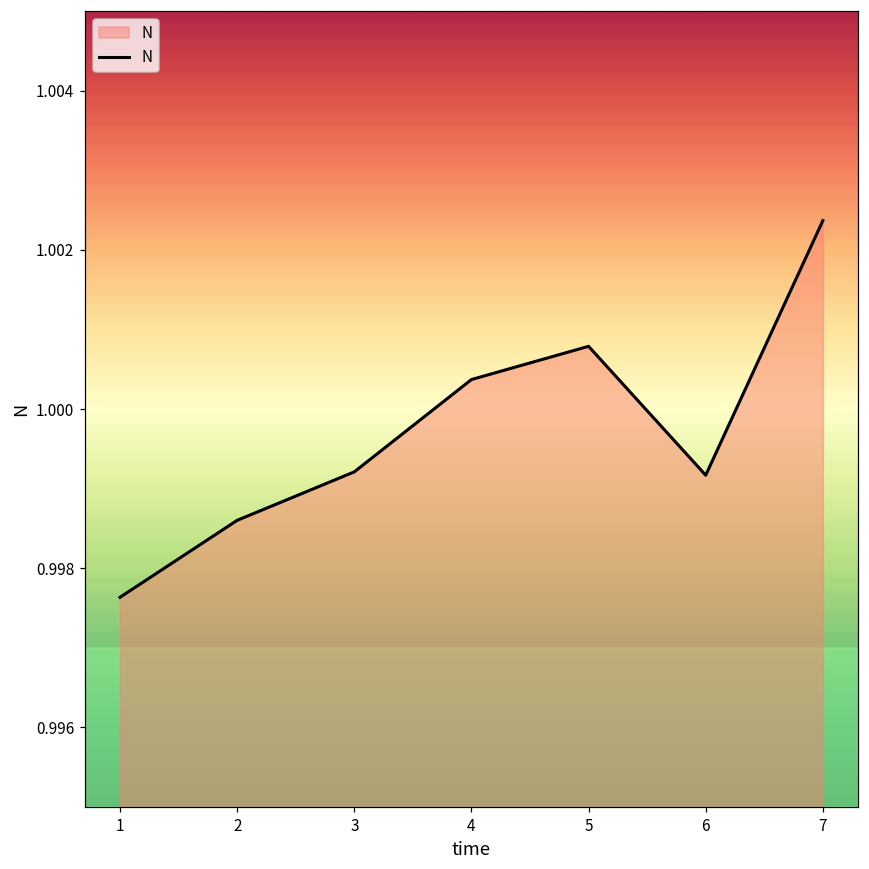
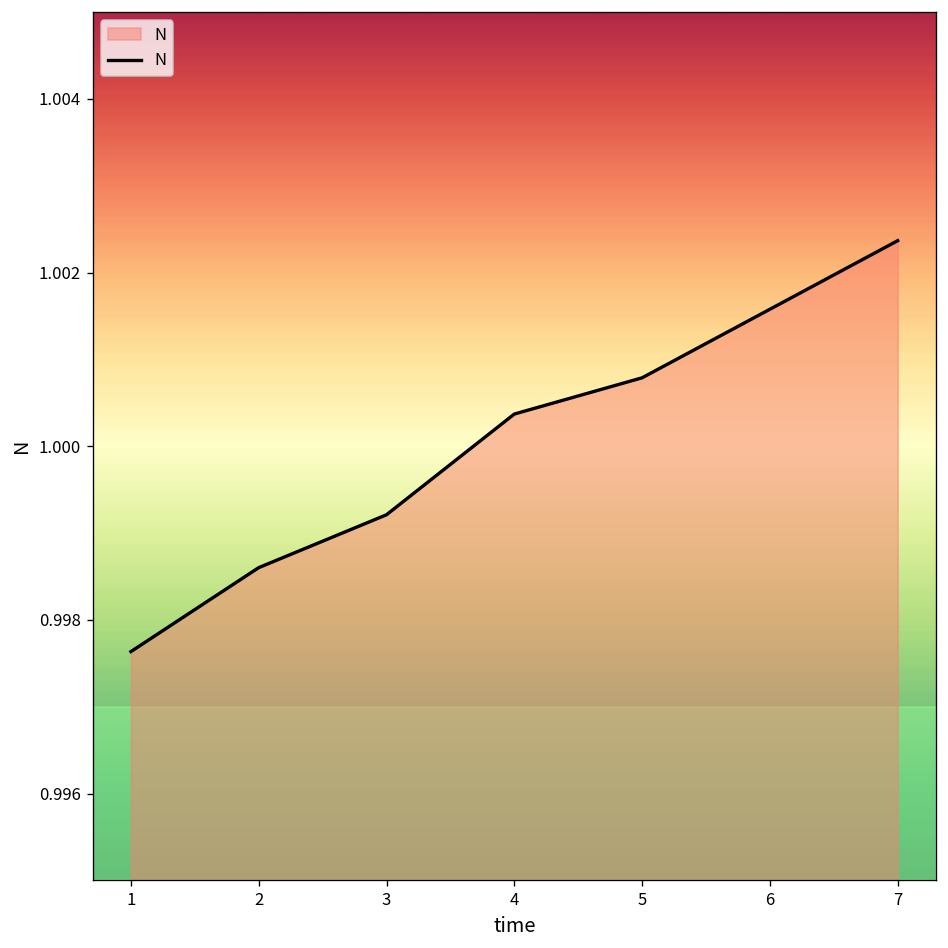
6: 0.9992 -> 1.0016
